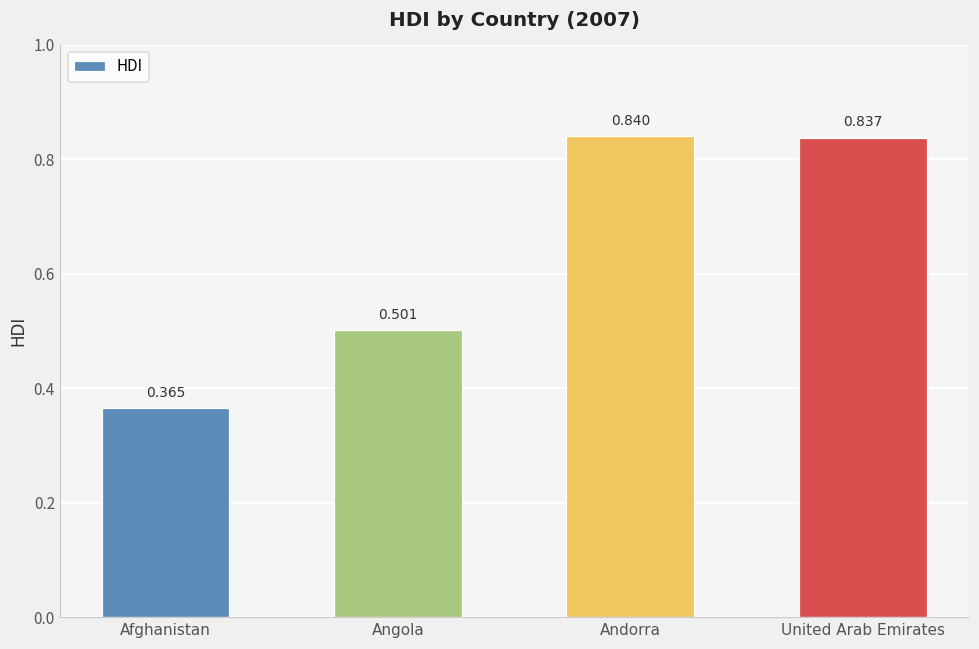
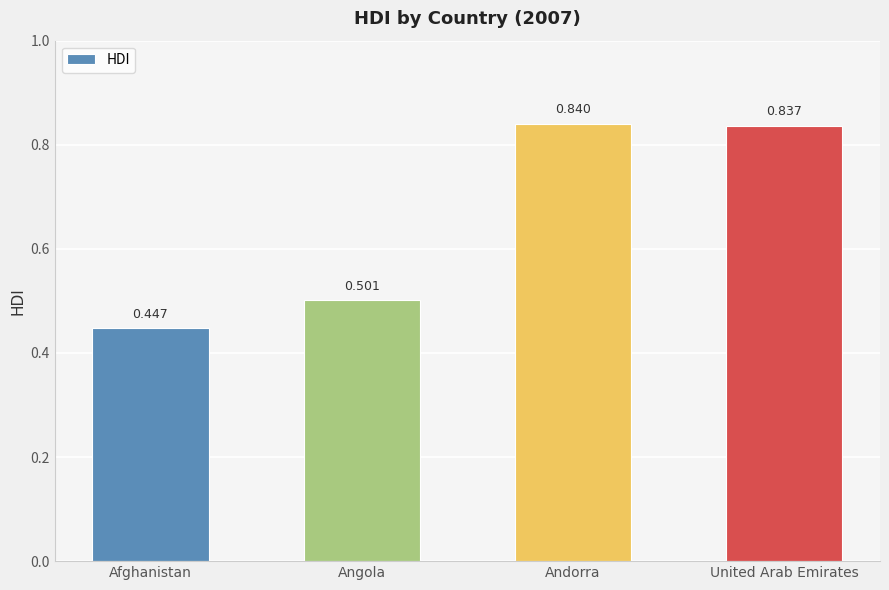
Afghanistan: 0.365 -> 0.447
